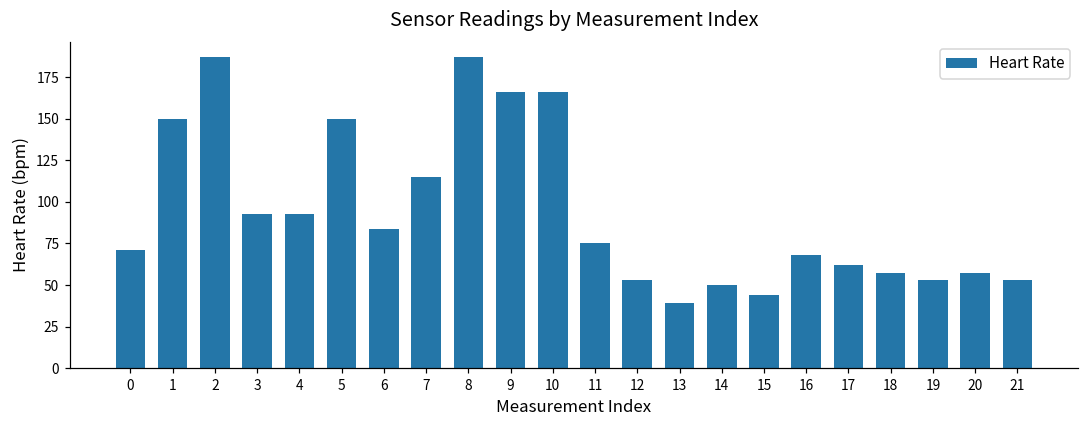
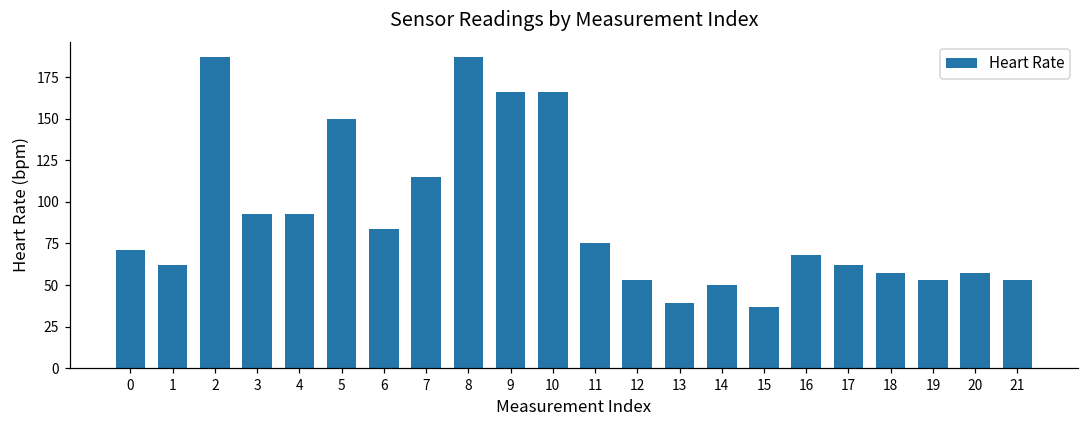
1: 150 -> 62
15: 44 -> 37
